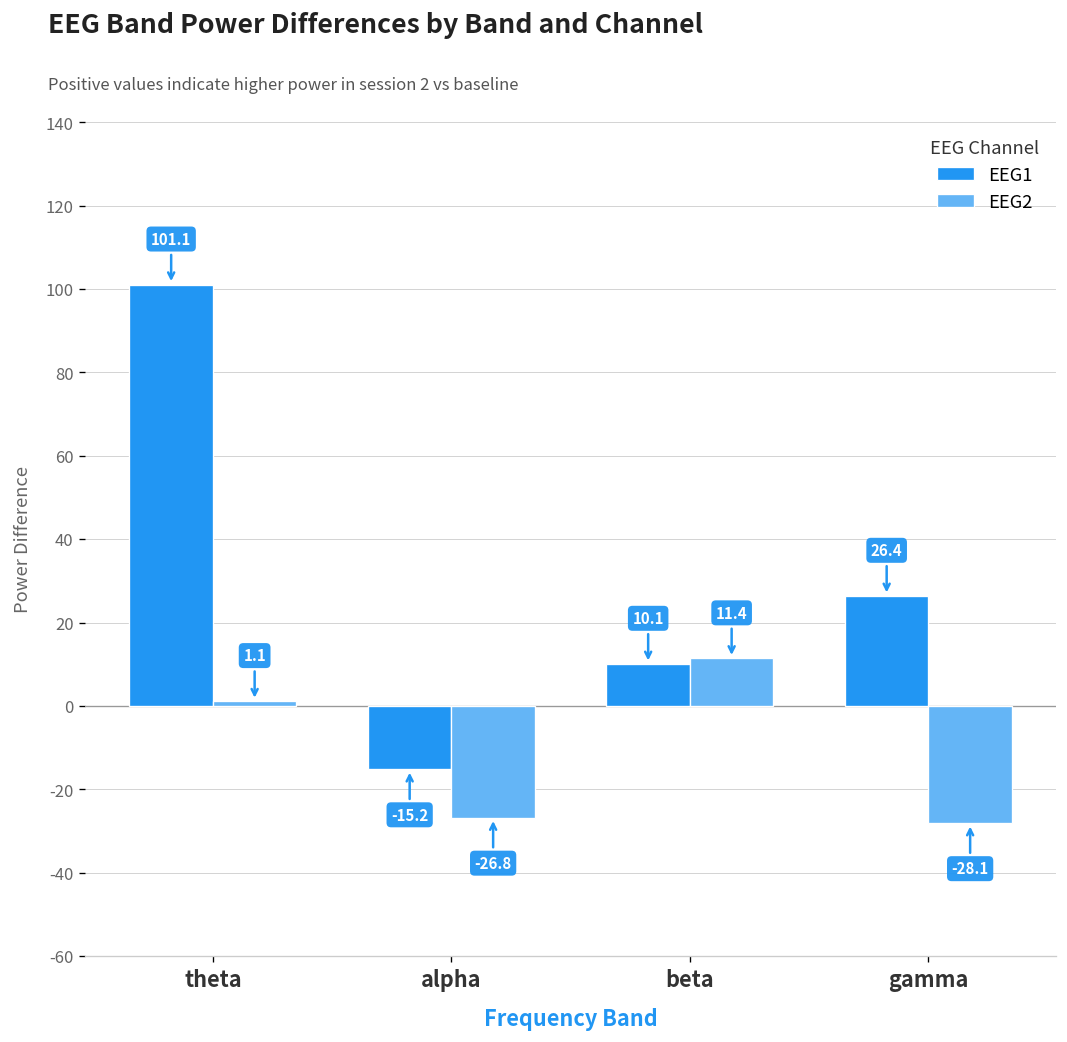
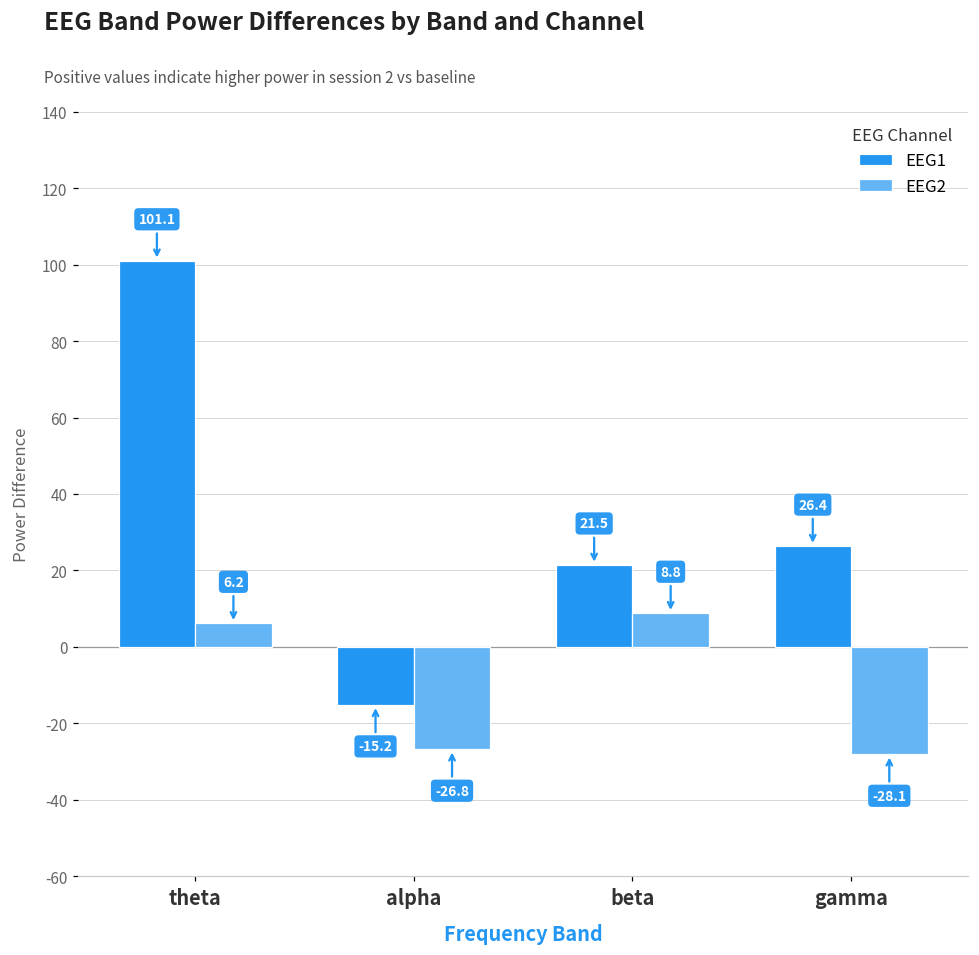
EEG2, theta: 1.1 -> 6.2
EEG1, beta: 10 -> 21
EEG2, beta: 11 -> 9
